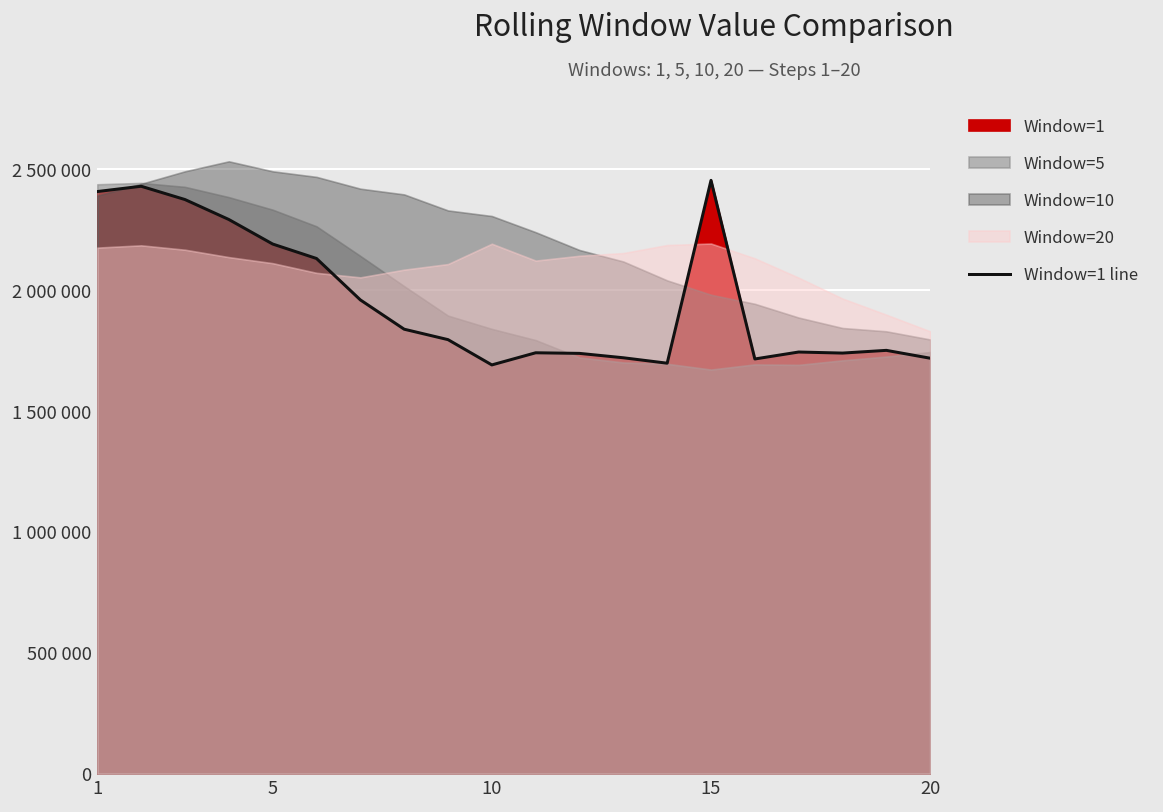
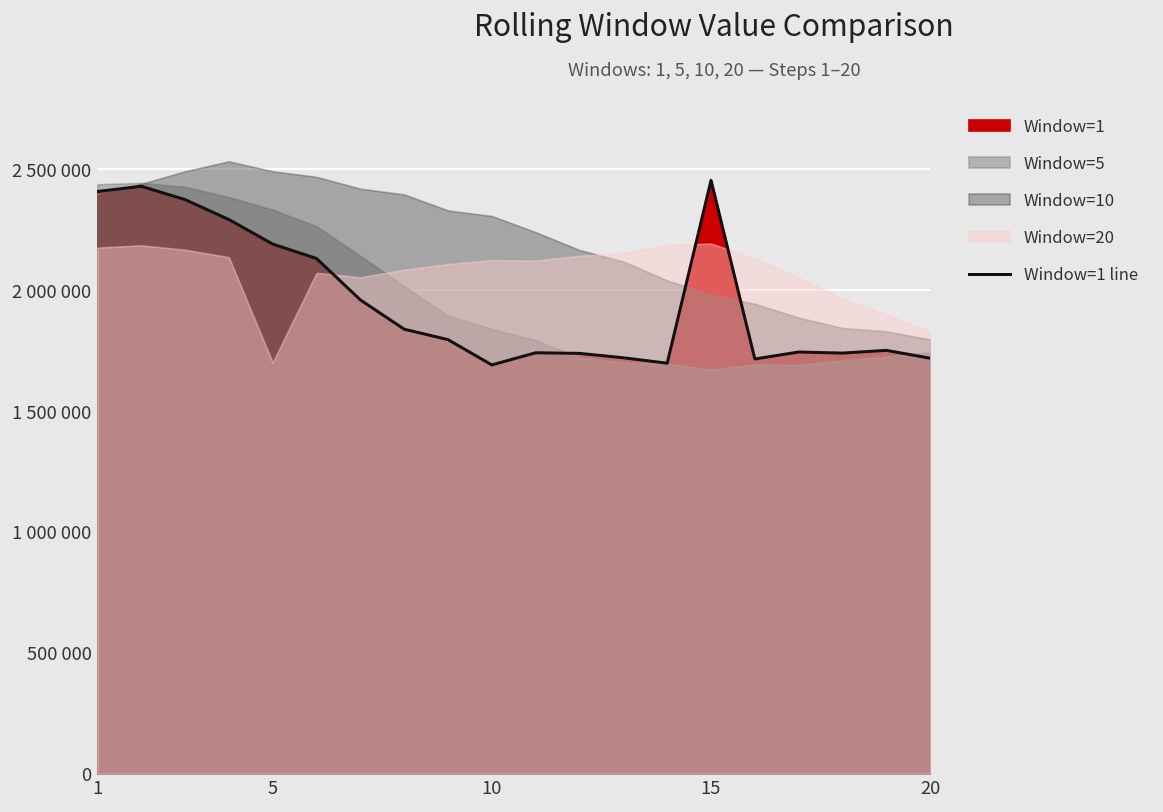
Window=20, 5: 2110000 -> 1700000
Window=20, 10: 2190000 -> 2120000
